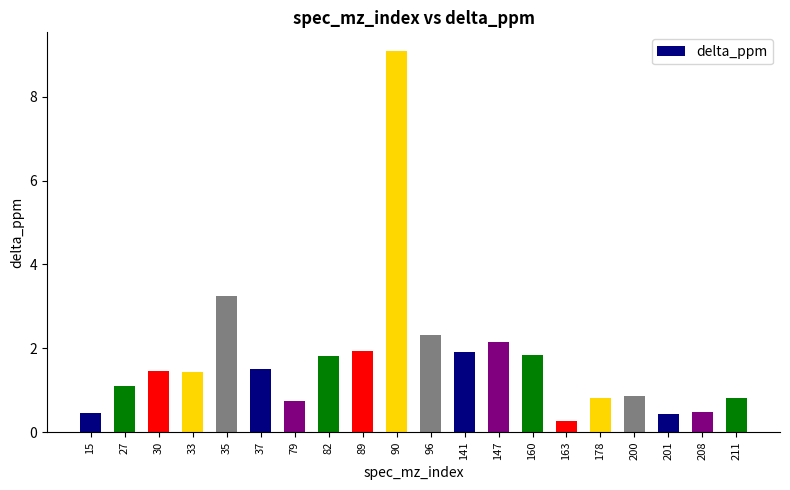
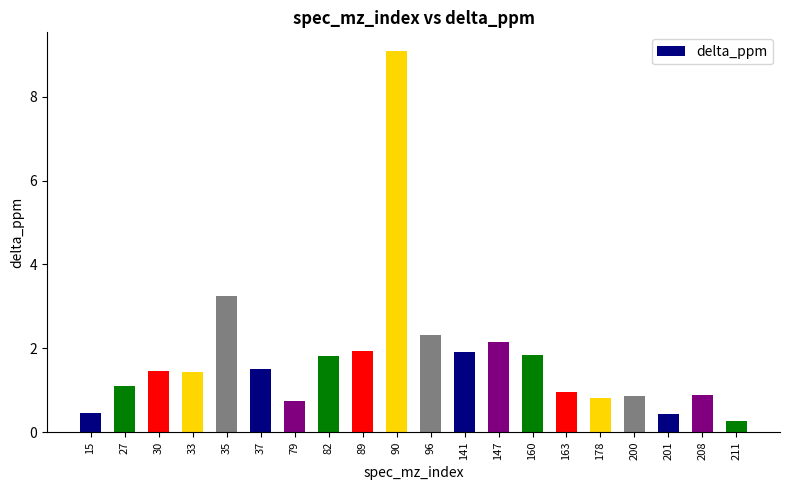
163: 0.3 -> 1.0
208: 0.5 -> 0.9
211: 0.8 -> 0.3
